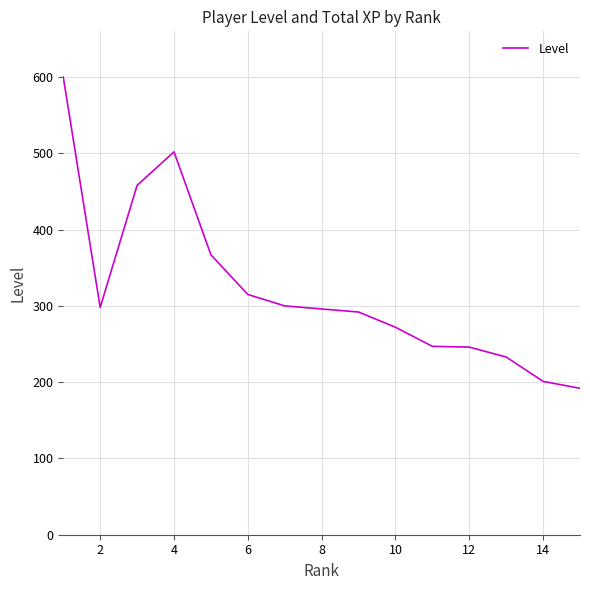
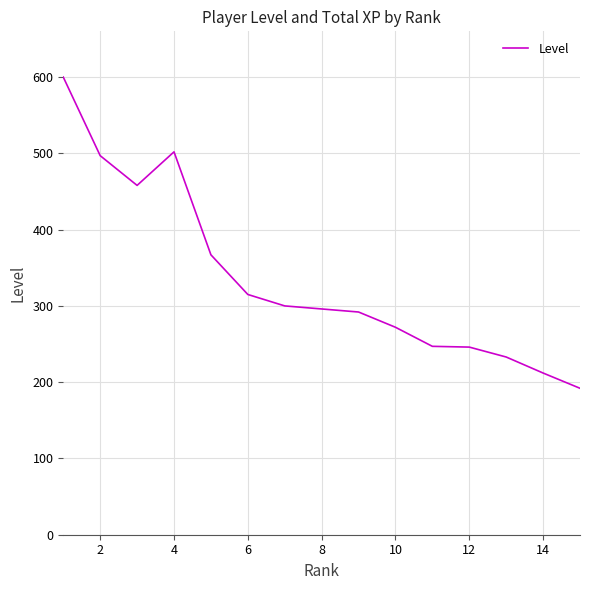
2: 300 -> 500
14: 200 -> 210
